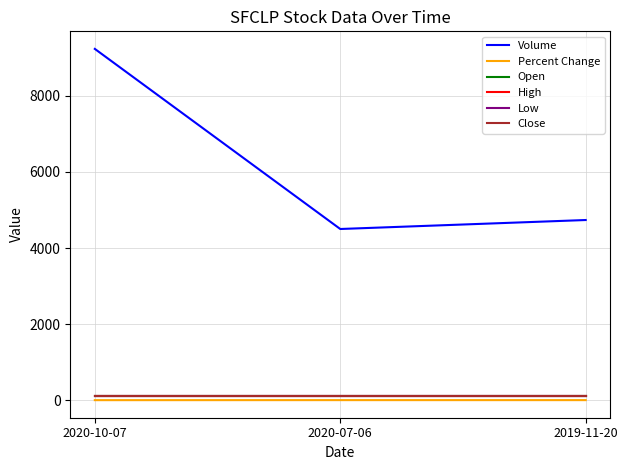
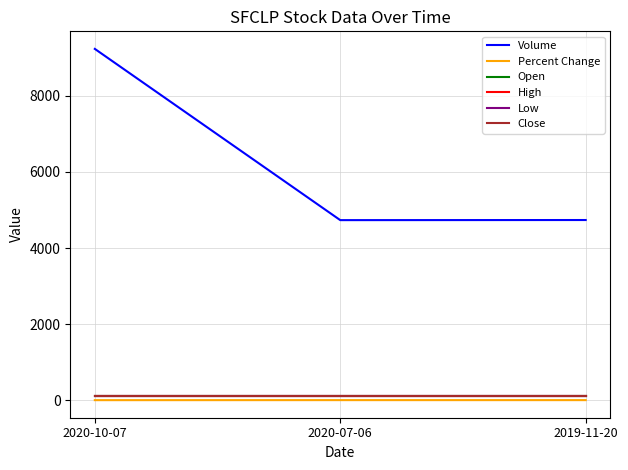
Volume, 2020-07-06: 4500 -> 4700
